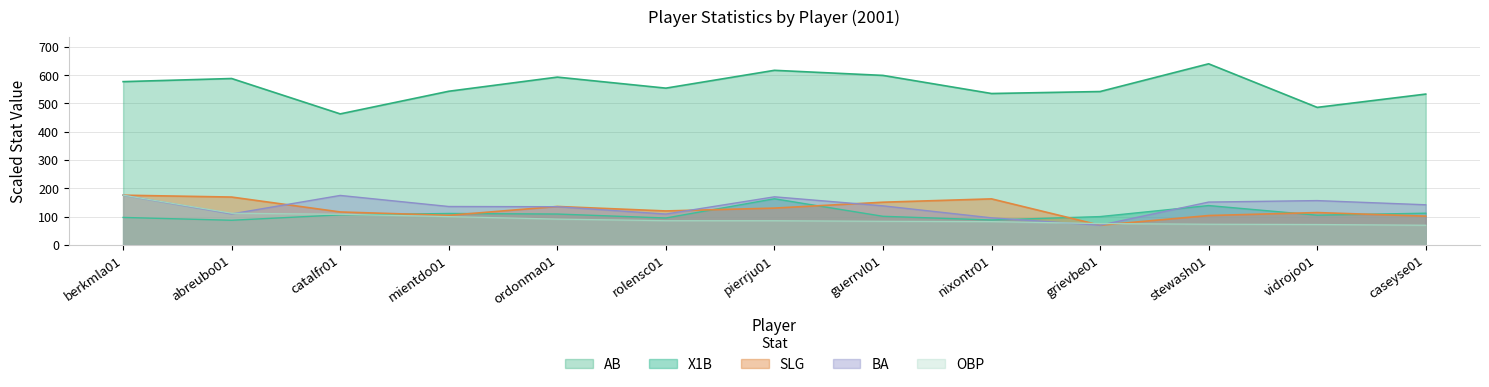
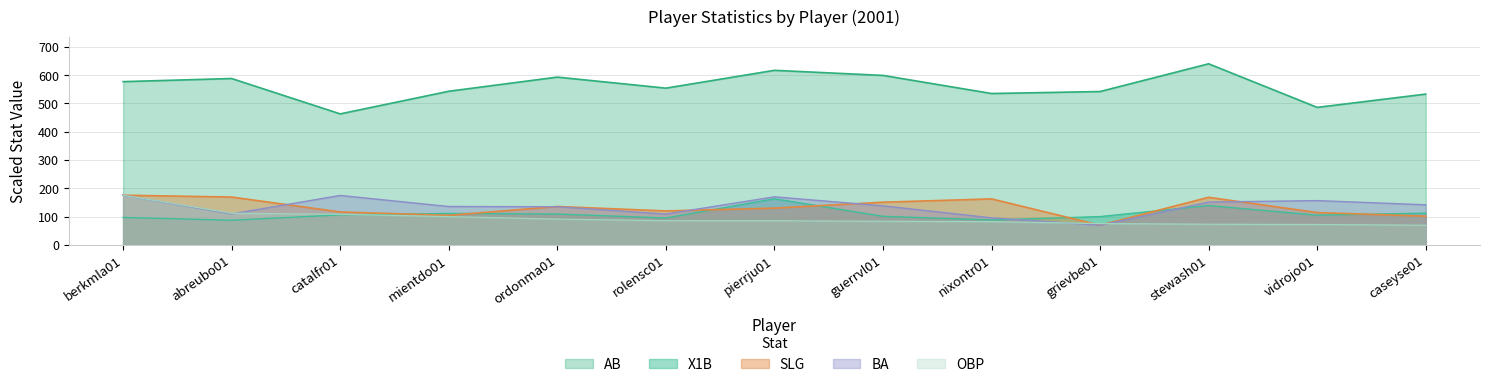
SLG, stewash01: 100 -> 170
